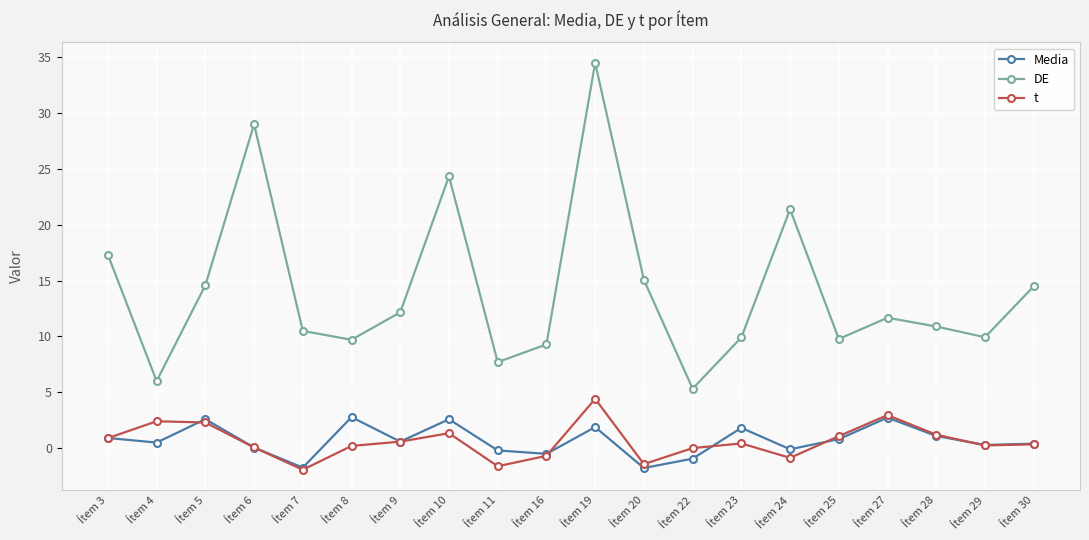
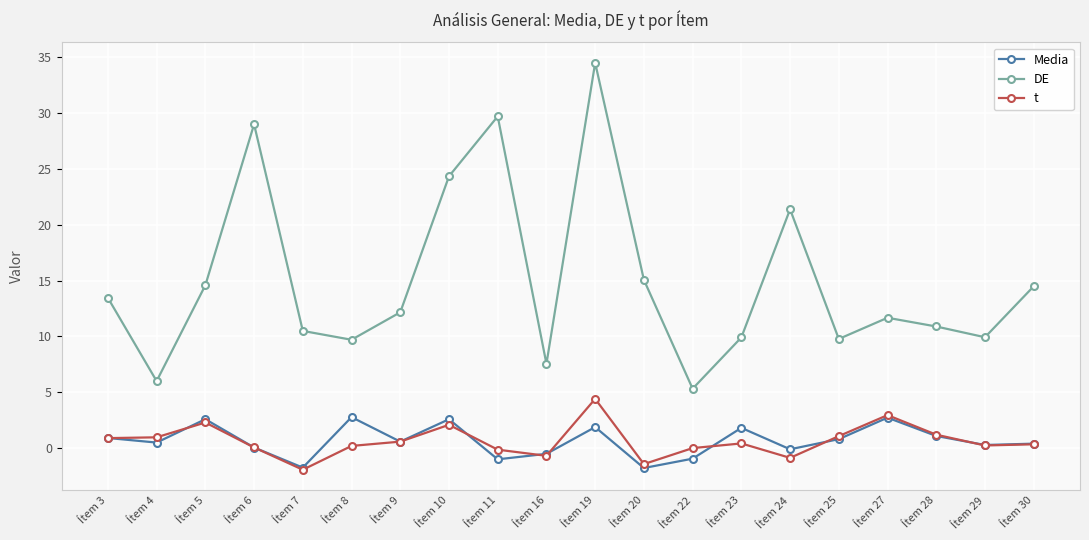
DE, Ítem 3: 17.3 -> 13.5
t, Ítem 4: 2.4 -> 1.0
t, Ítem 10: 1.3 -> 2.1
Media, Ítem 11: -0.2 -> -1.0
DE, Ítem 11: 7.7 -> 29.7
t, Ítem 11: -1.6 -> -0.2
DE, Ítem 16: 9.3 -> 7.5
